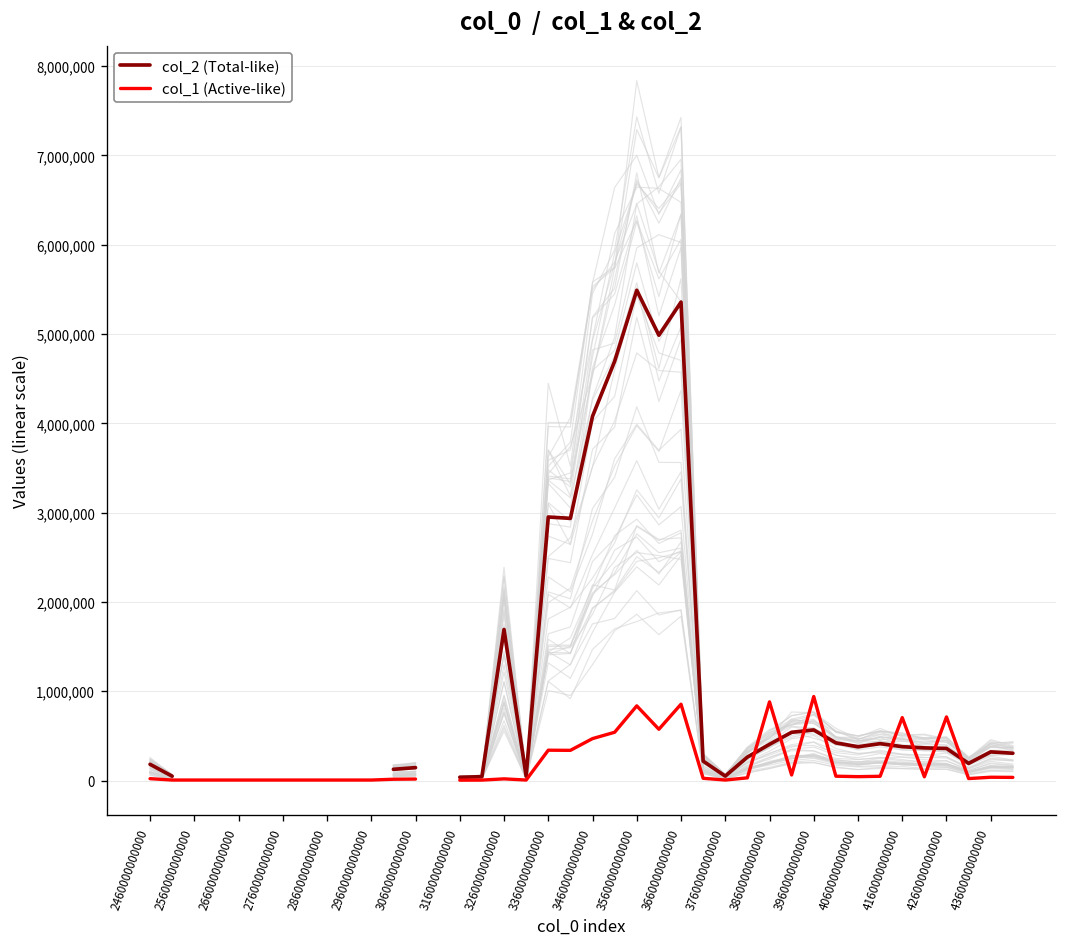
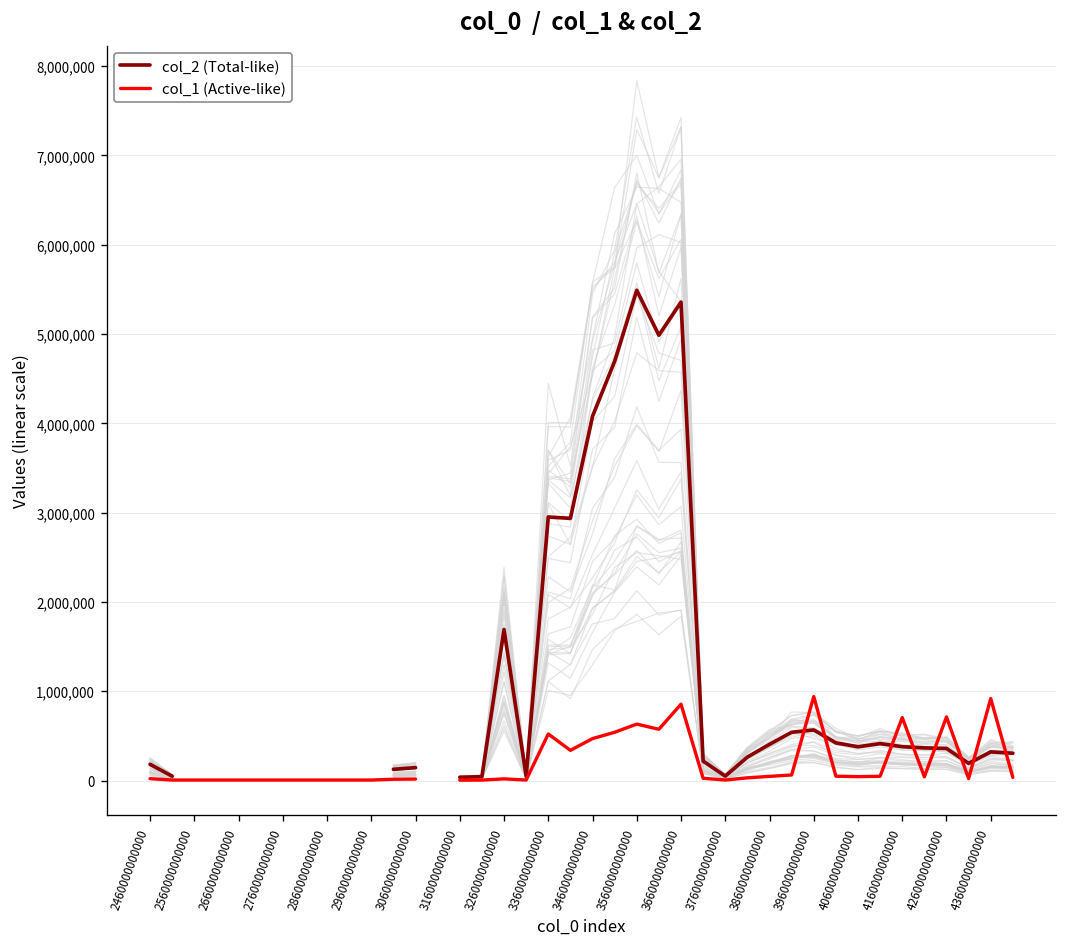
col_1 (Active-like), 3360000000000: 300,000 -> 500,000
col_1 (Active-like), 3560000000000: 800,000 -> 600,000
col_1 (Active-like), 3860000000000: 900,000 -> 0
col_1 (Active-like), 4360000000000: 0 -> 900,000
